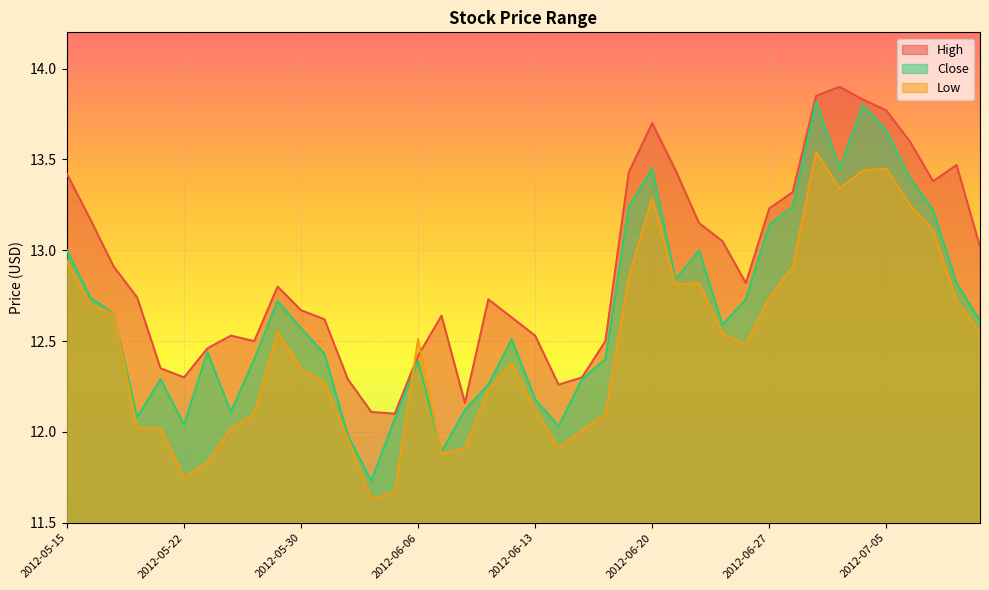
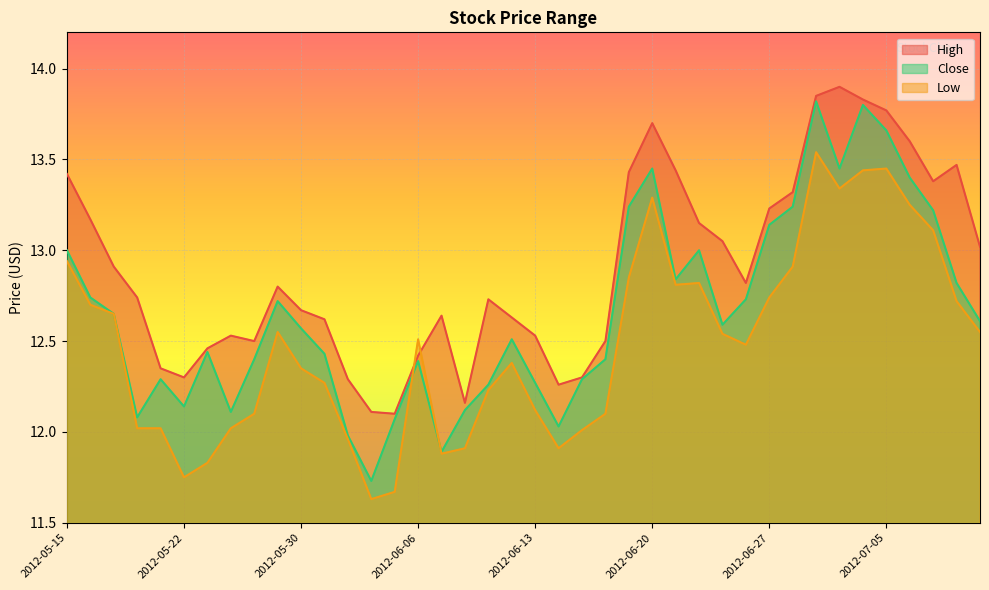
Close, 2012-05-22: 12.04 -> 12.14
Close, 2012-06-13: 12.18 -> 12.27
